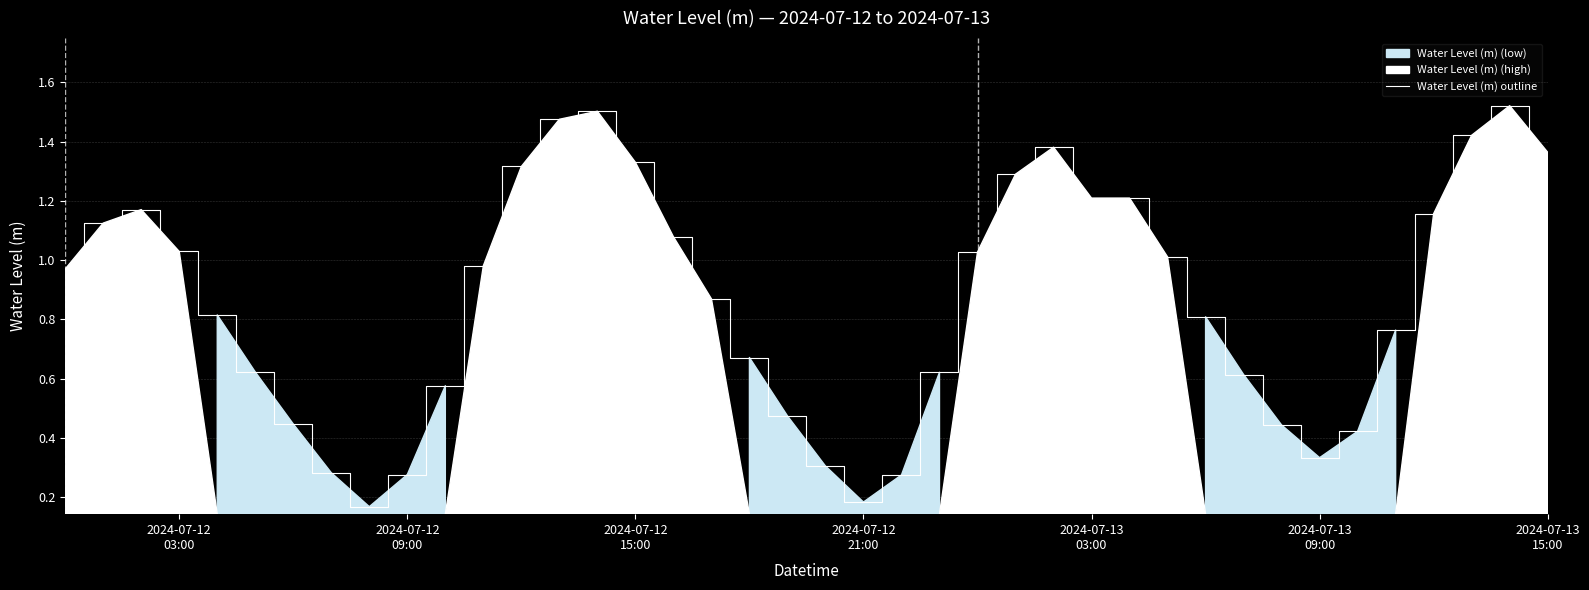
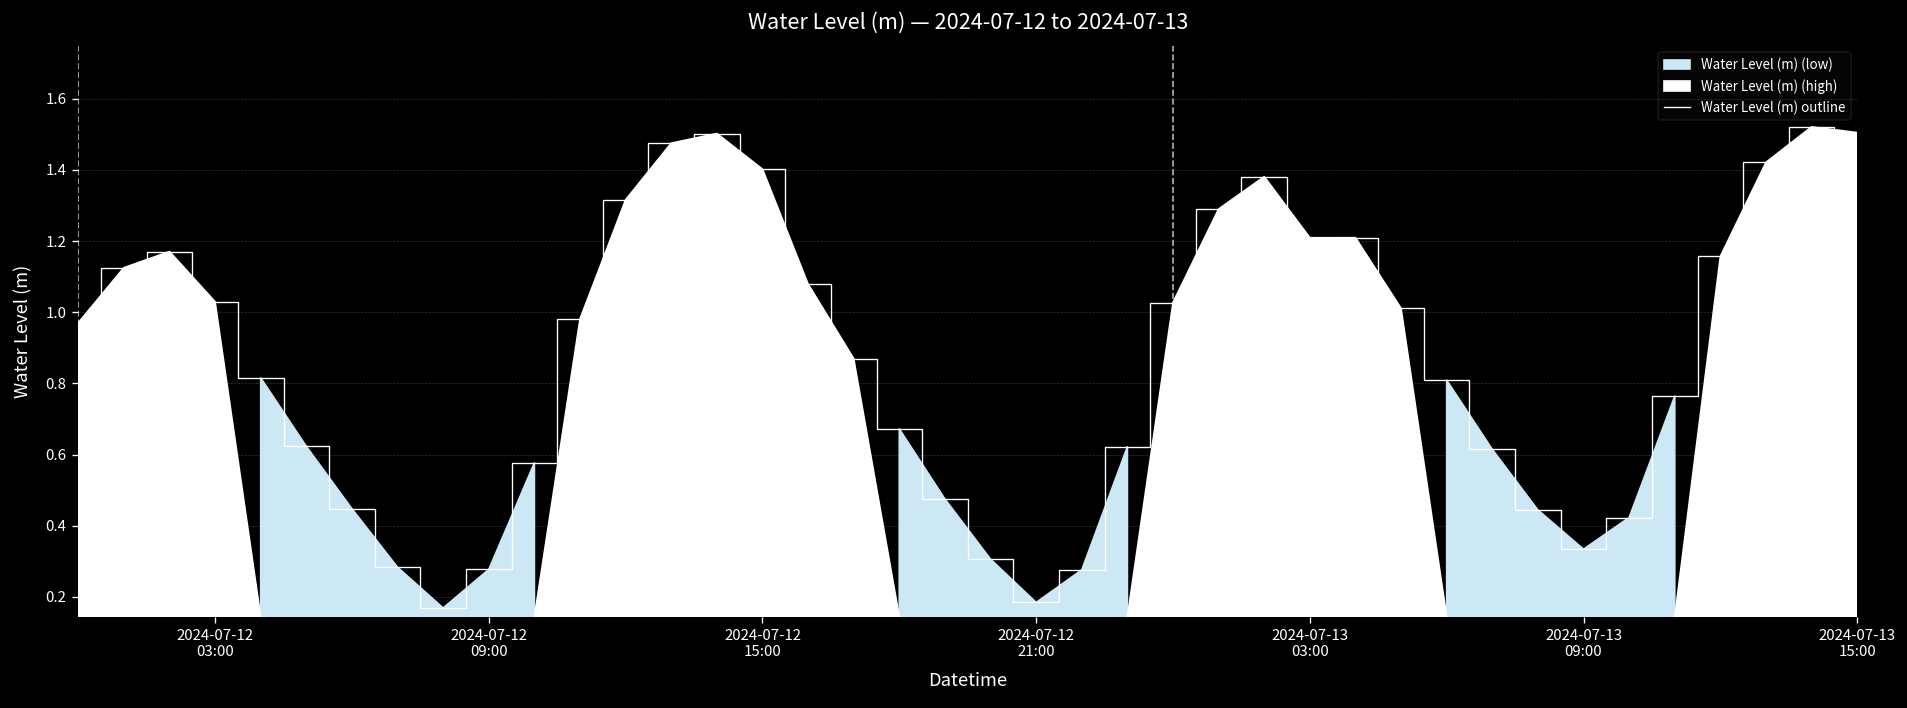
2024-07-12 15:00: 1.33 -> 1.40
2024-07-13 15:00: 1.36 -> 1.50
